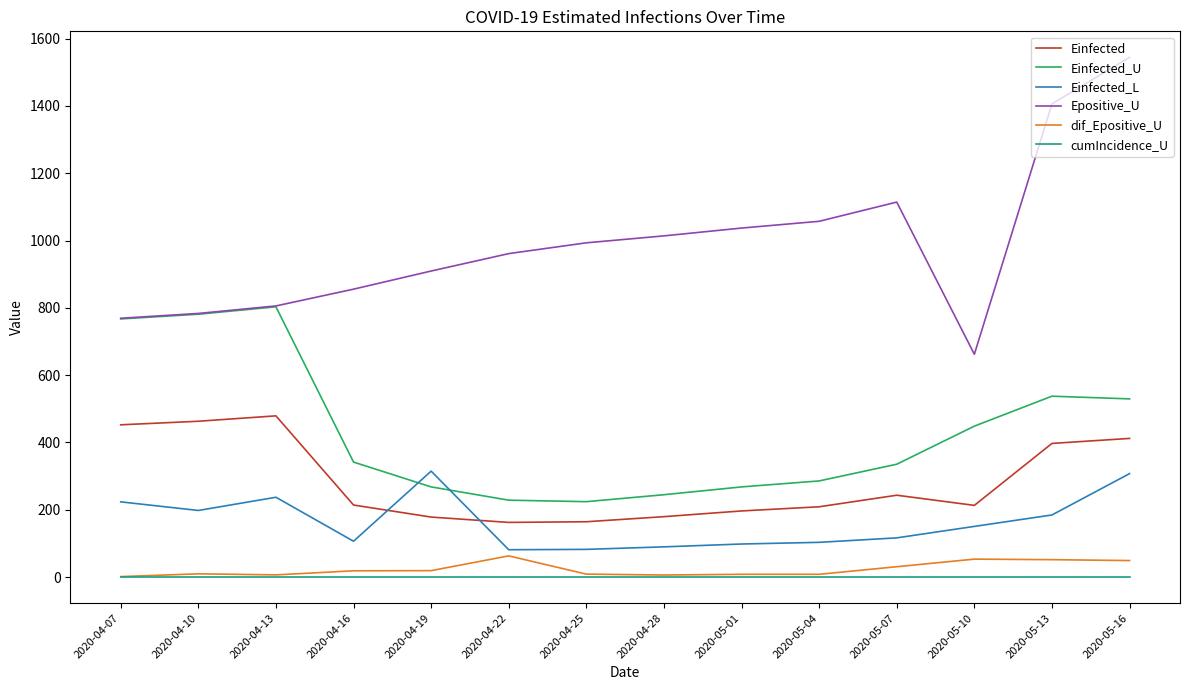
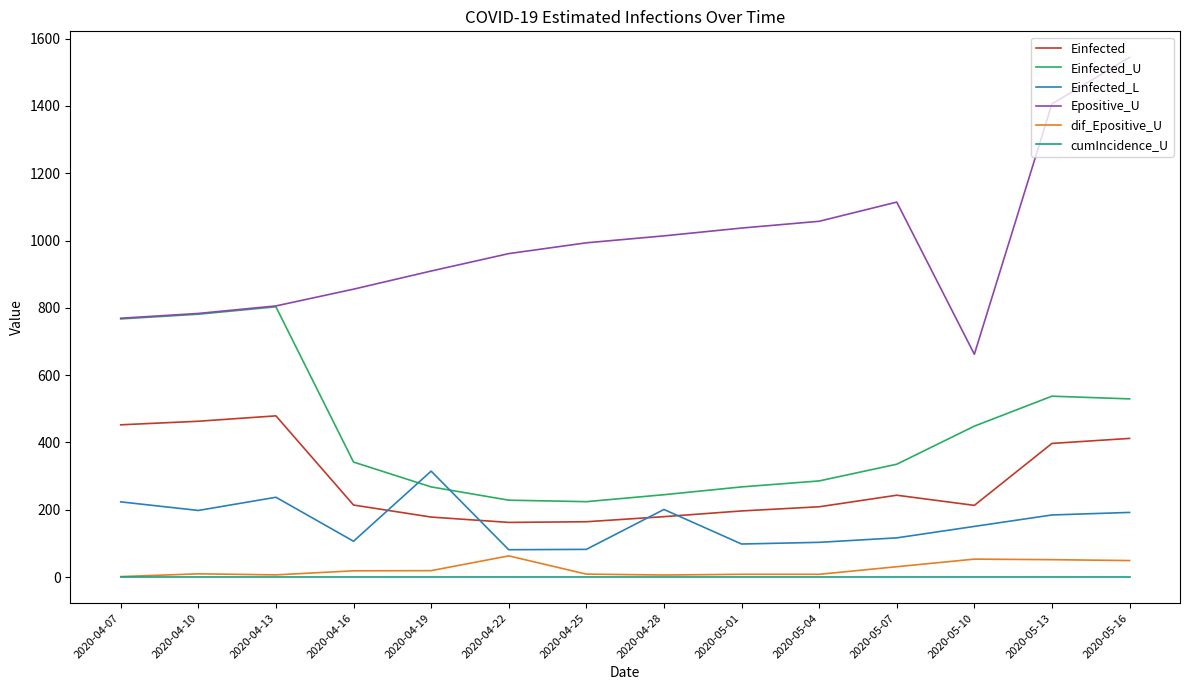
Einfected_L, 2020-04-28: 90 -> 200
Einfected_L, 2020-05-16: 310 -> 190
